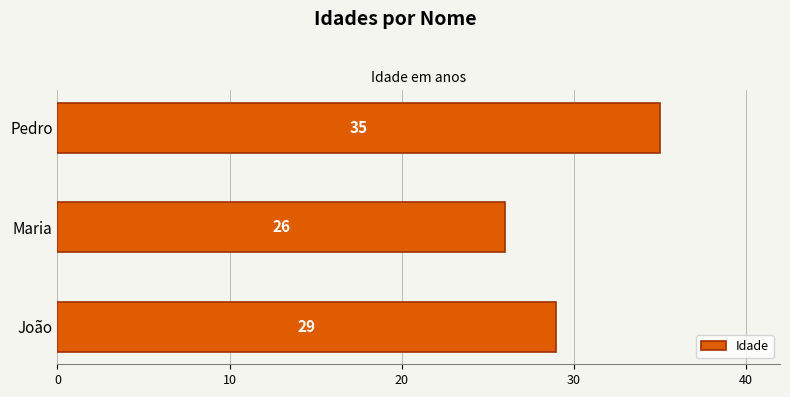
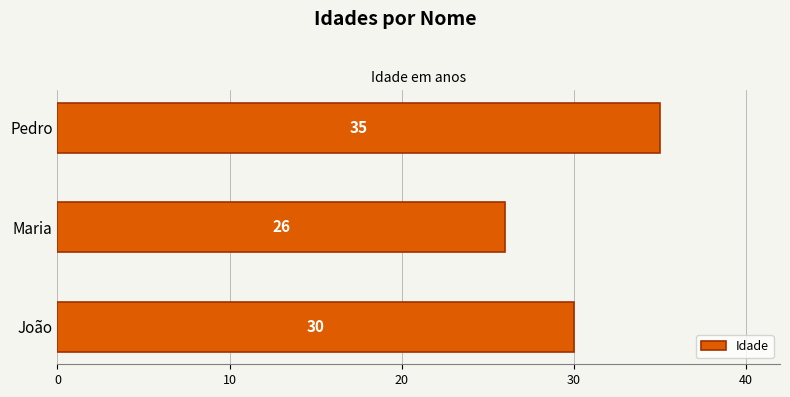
João: 29 -> 30
